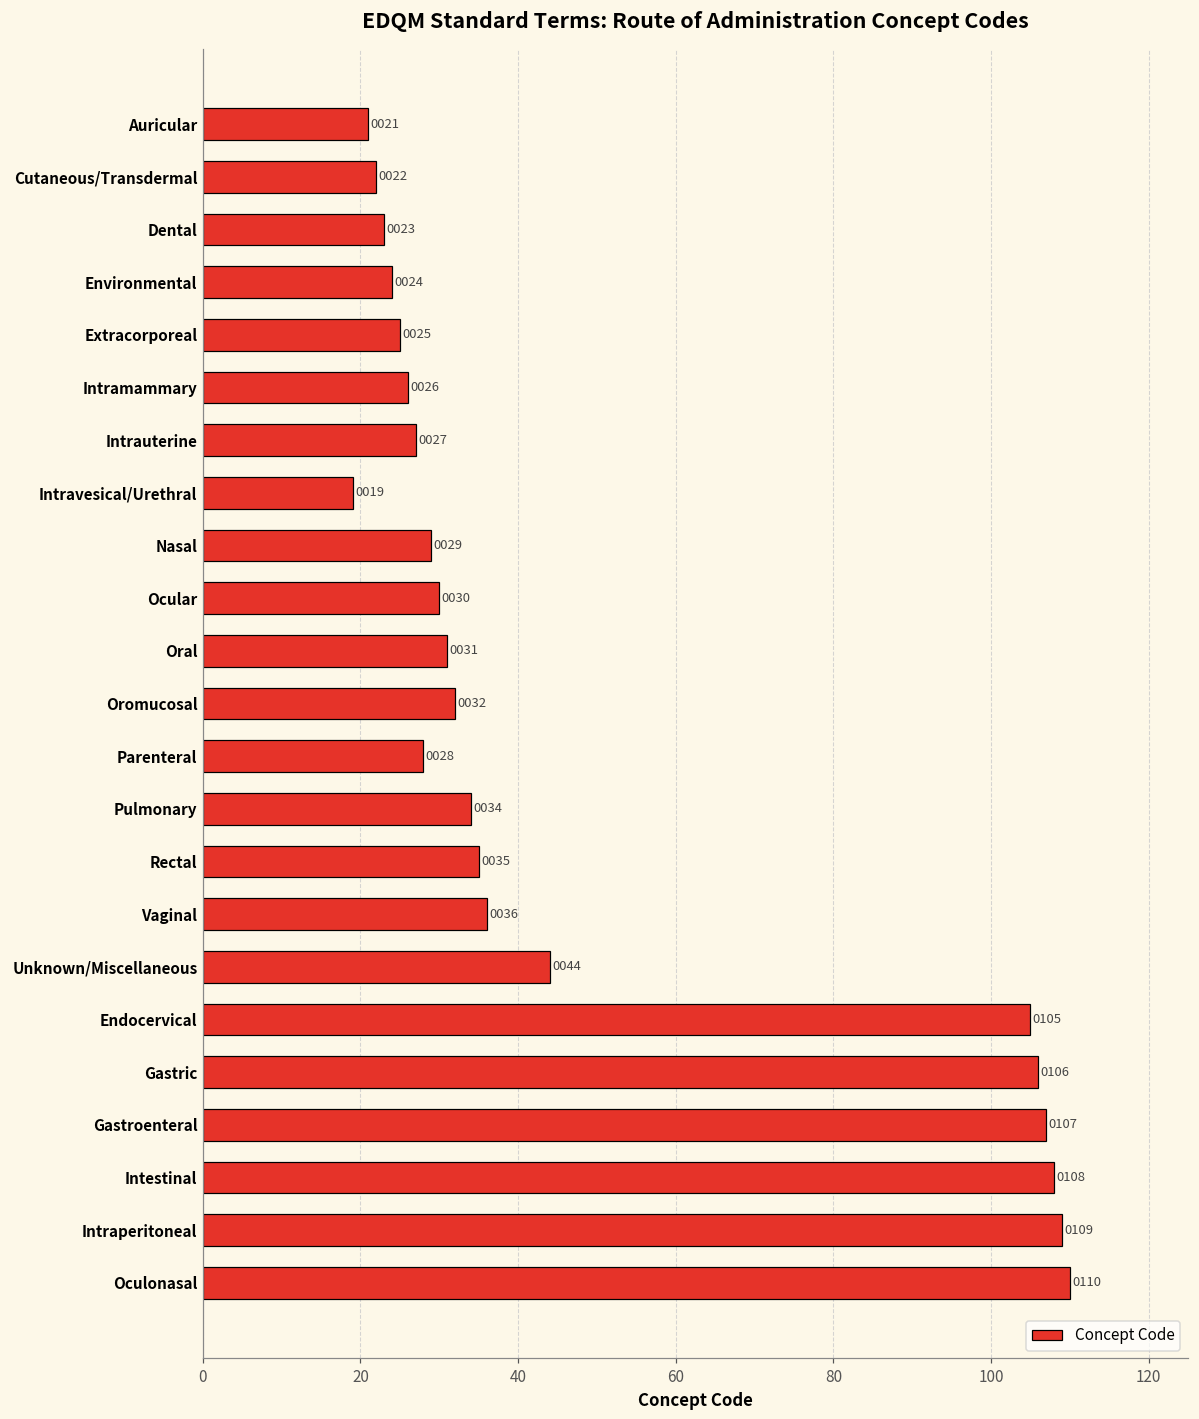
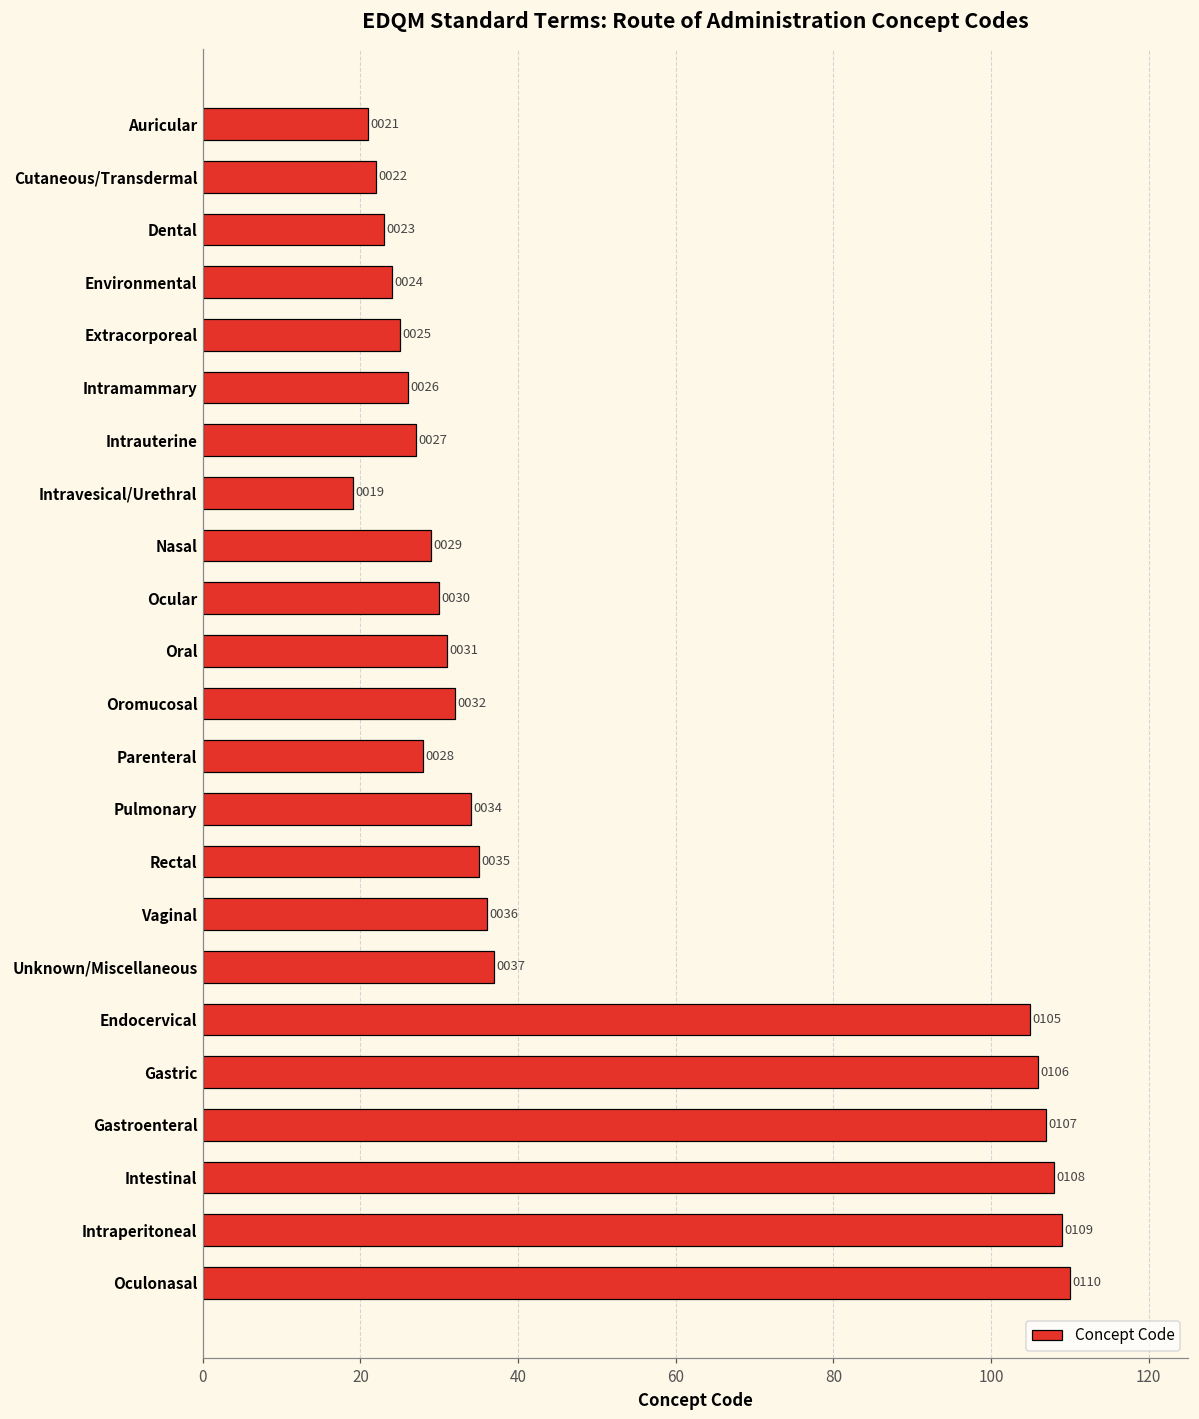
Unknown/Miscellaneous: 0044 -> 0037
